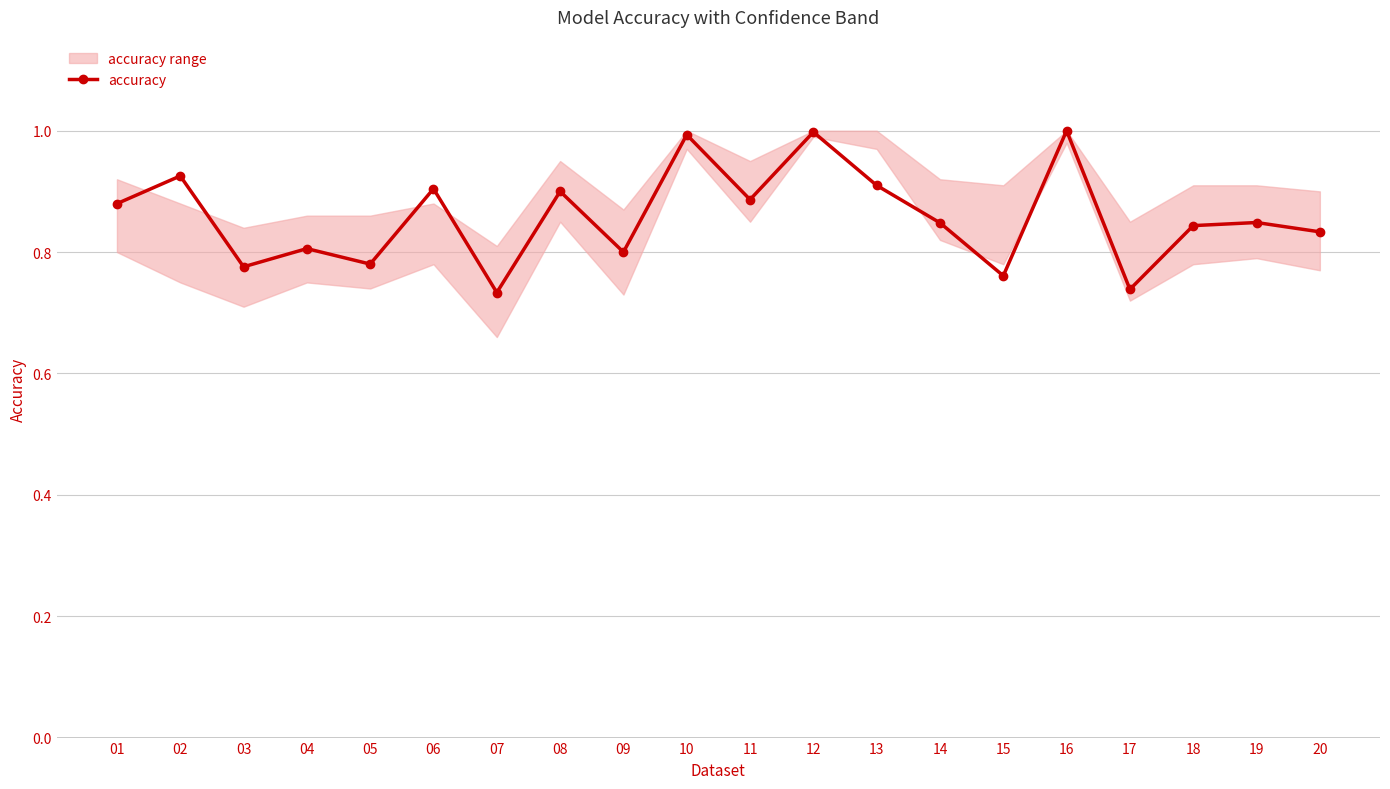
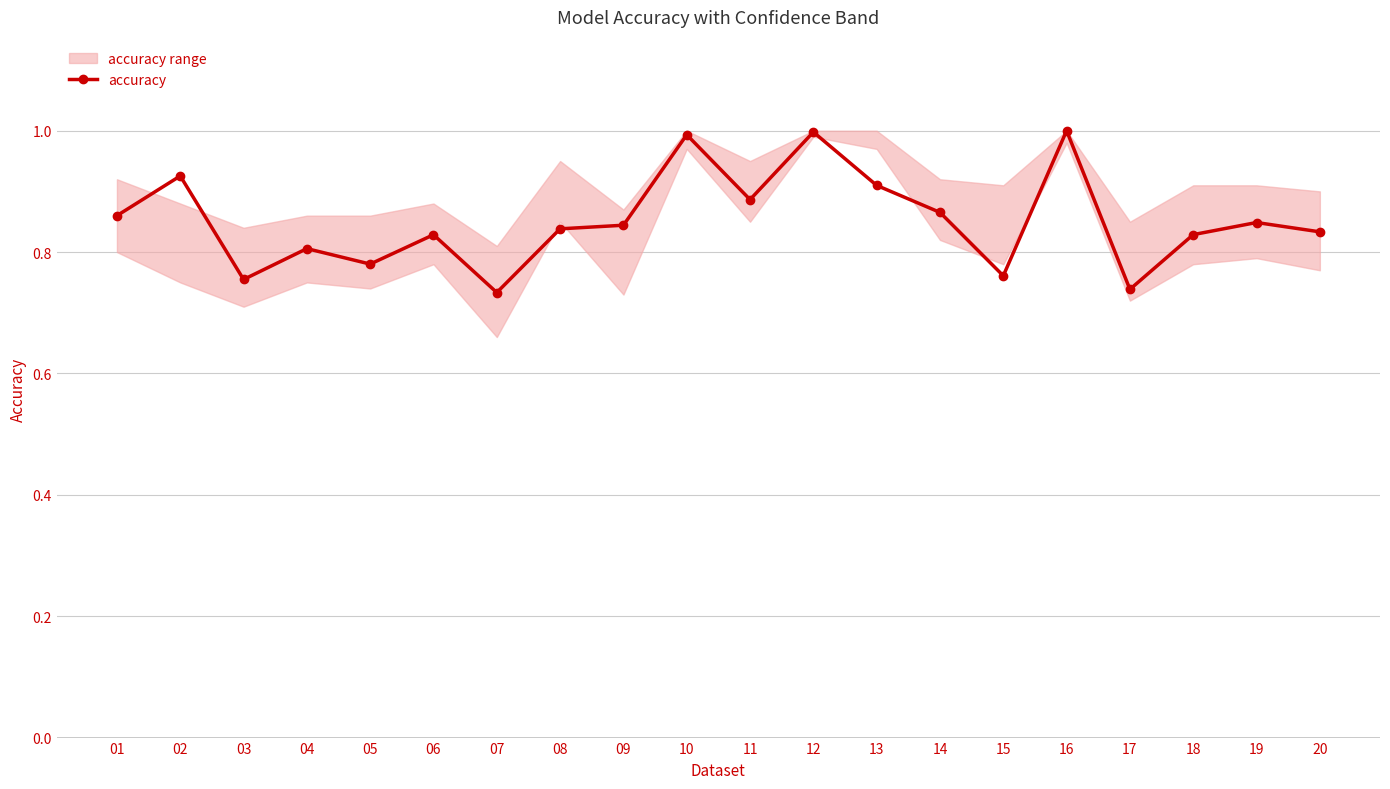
accuracy, 01: 0.88 -> 0.86
accuracy, 03: 0.78 -> 0.75
accuracy, 06: 0.90 -> 0.83
accuracy, 08: 0.90 -> 0.84
accuracy, 09: 0.80 -> 0.84
accuracy, 14: 0.85 -> 0.87
accuracy, 18: 0.84 -> 0.83
